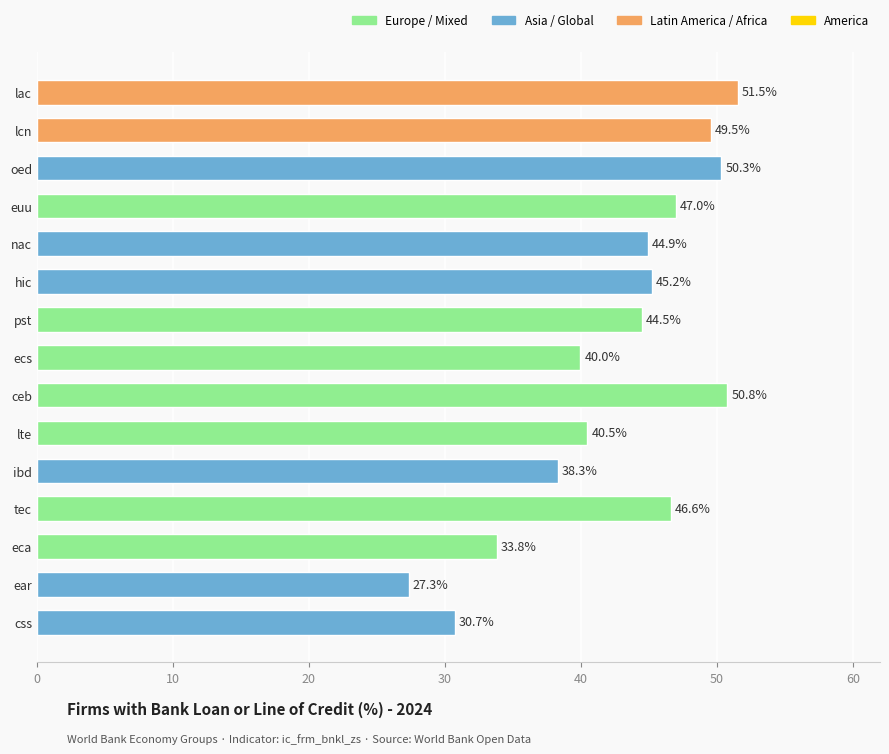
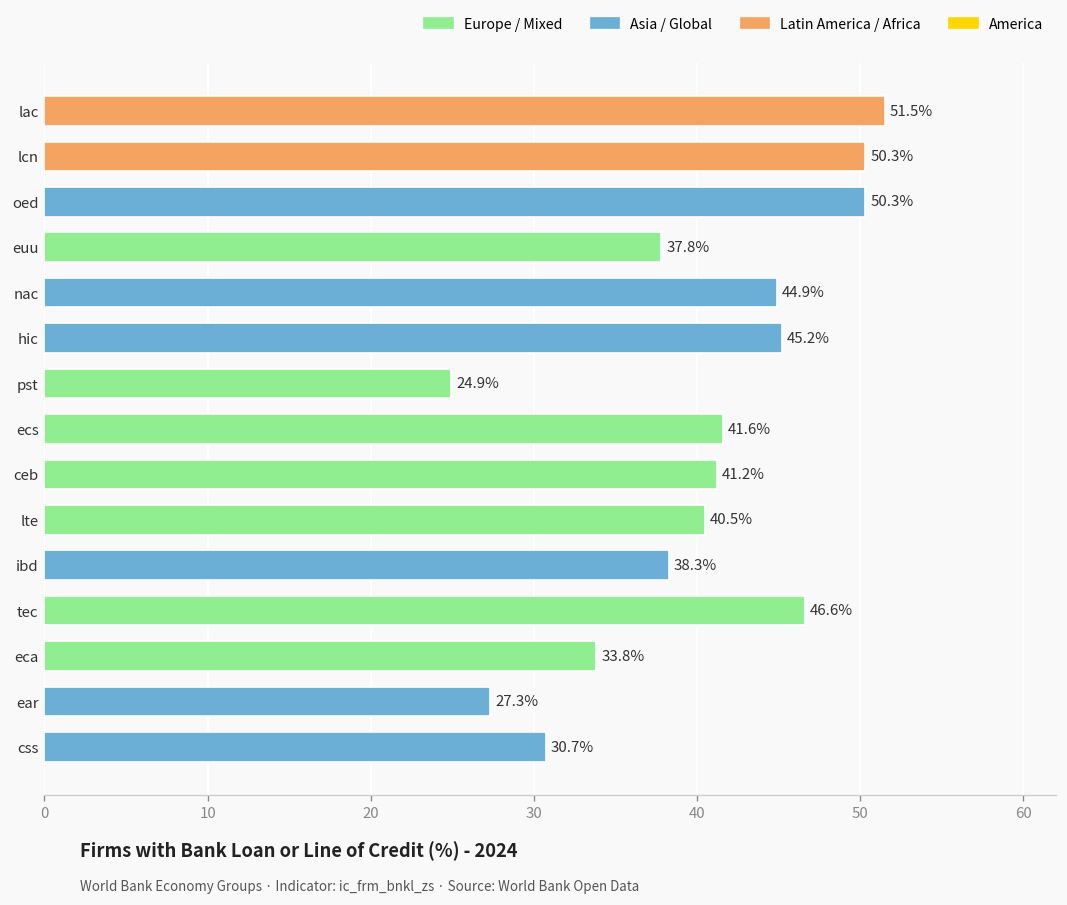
lcn: 49.5% -> 50.3%
euu: 47.0% -> 37.8%
pst: 44.5% -> 24.9%
ecs: 40.0% -> 41.6%
ceb: 50.8% -> 41.2%
